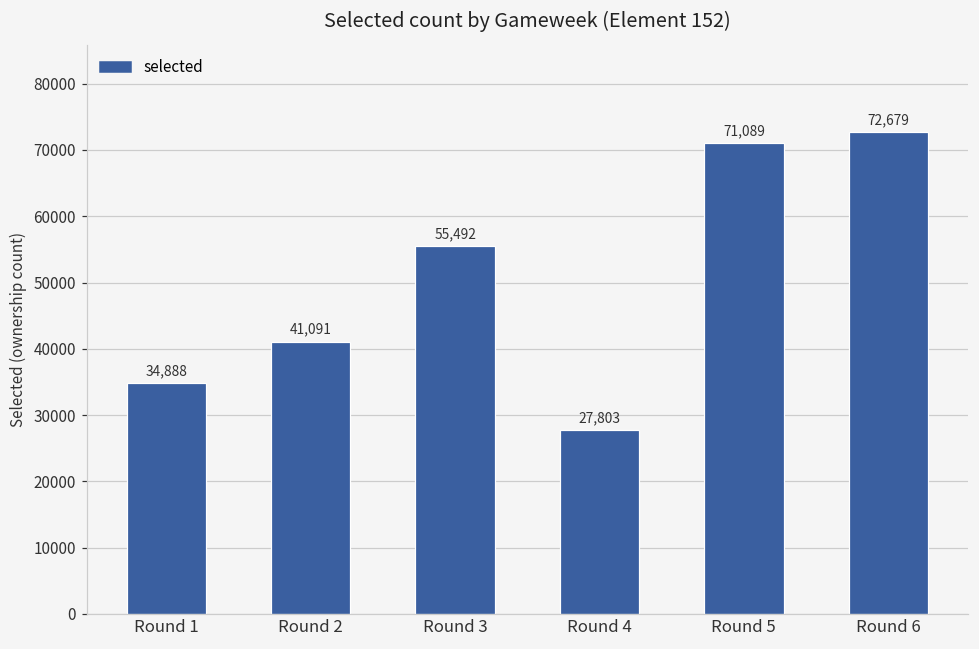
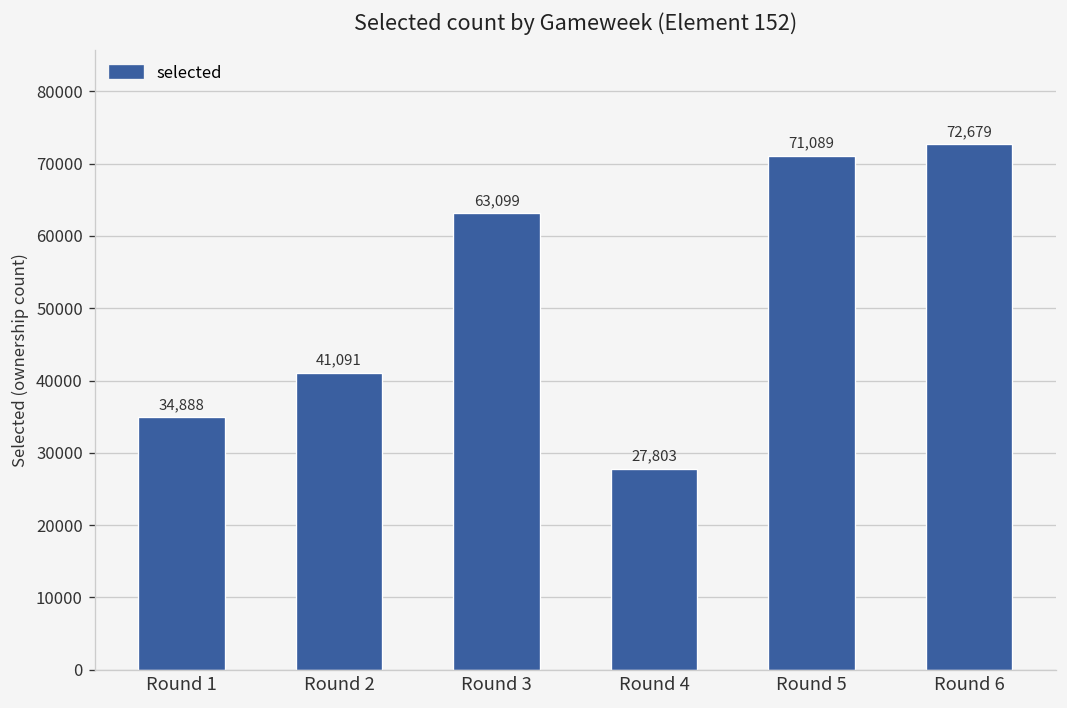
Round 3: 55,492 -> 63,099
